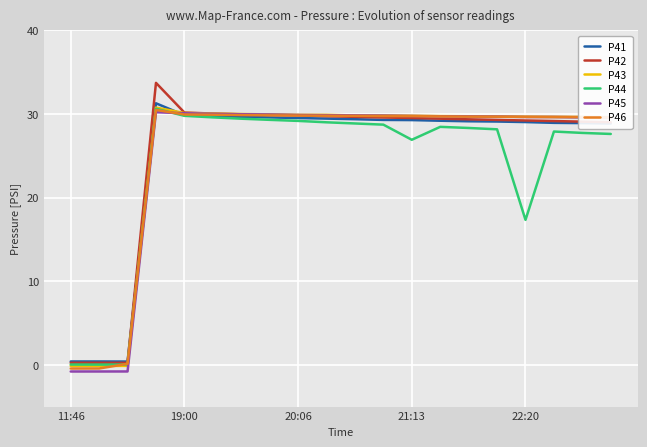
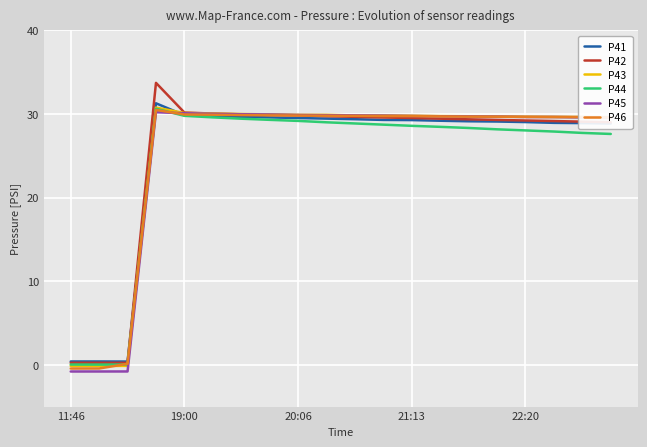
P44, 21:13: 27 -> 29
P44, 22:20: 17 -> 28
